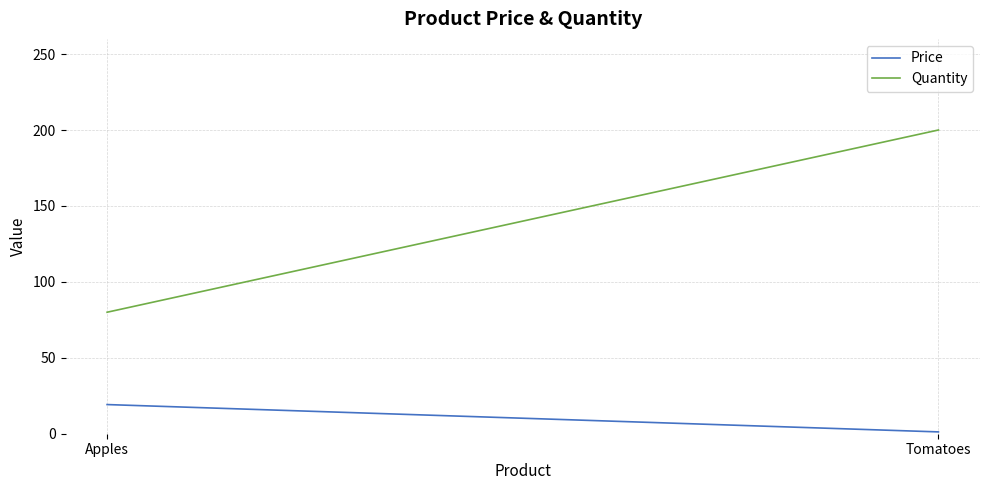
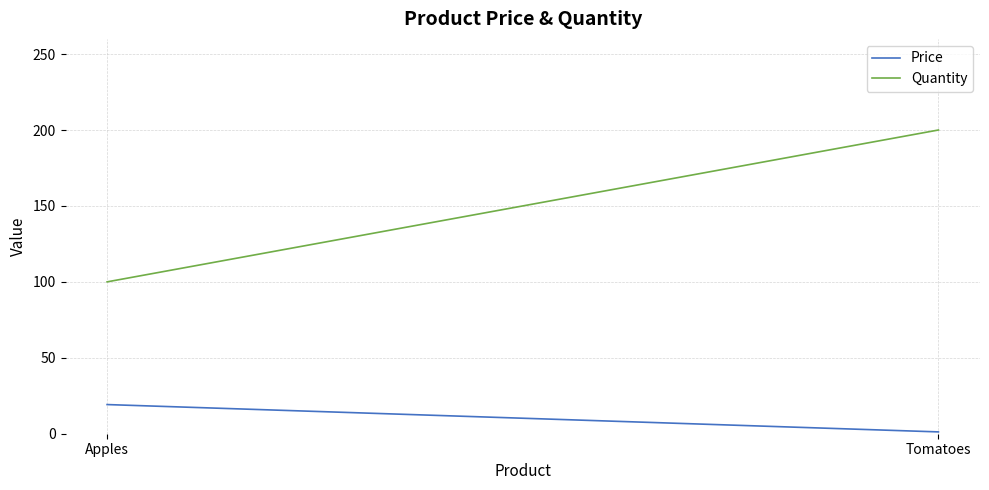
Quantity, Apples: 80 -> 100
